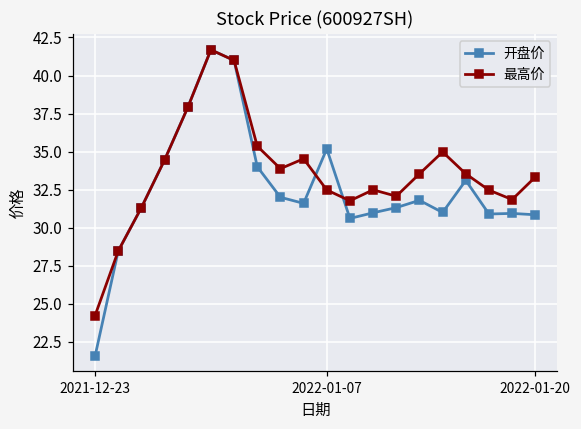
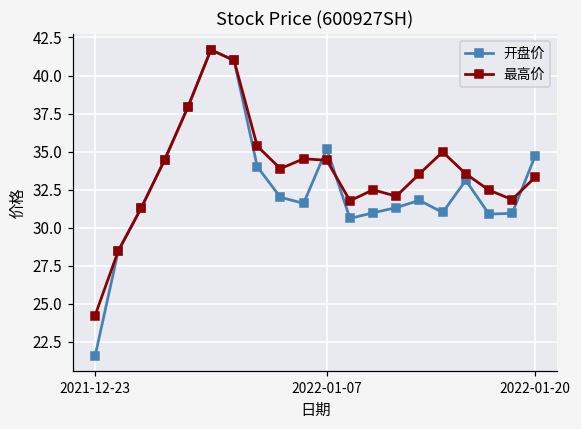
最高价, 2022-01-07: 32.5 -> 34.4
开盘价, 2022-01-20: 30.9 -> 34.7
